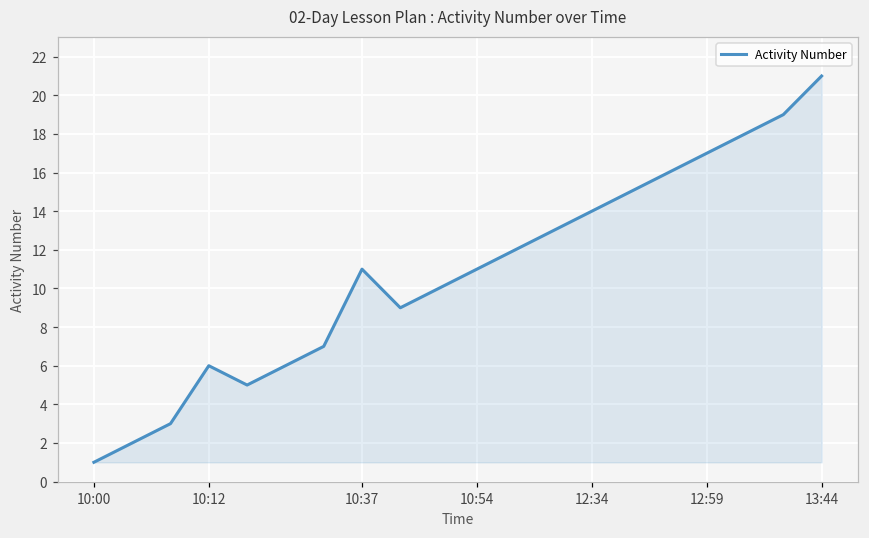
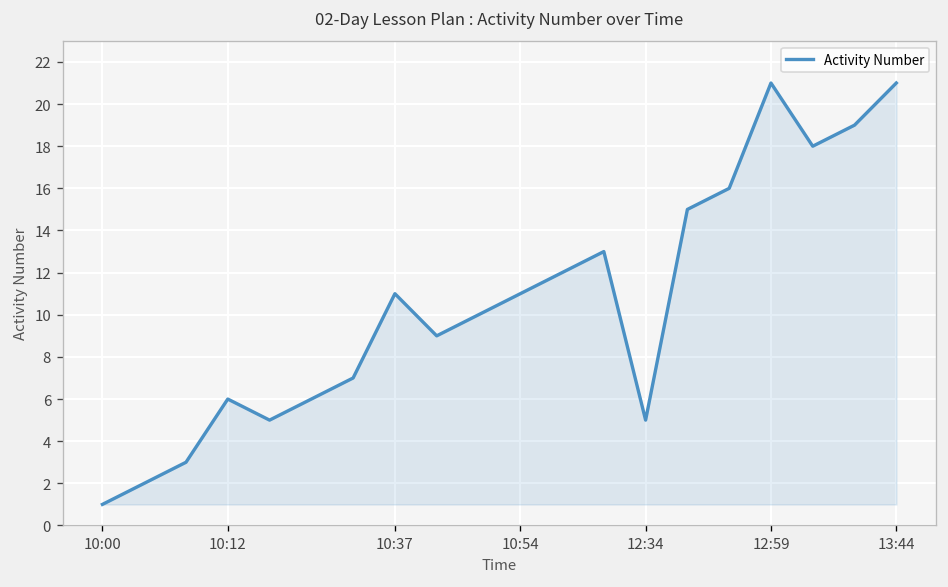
12:34: 14 -> 5
12:59: 17 -> 21
